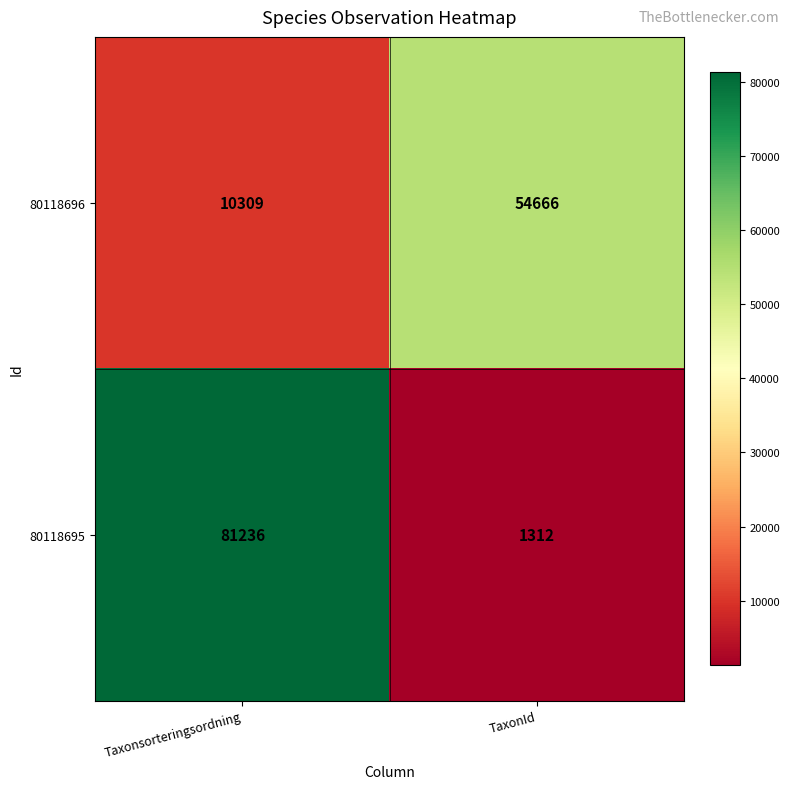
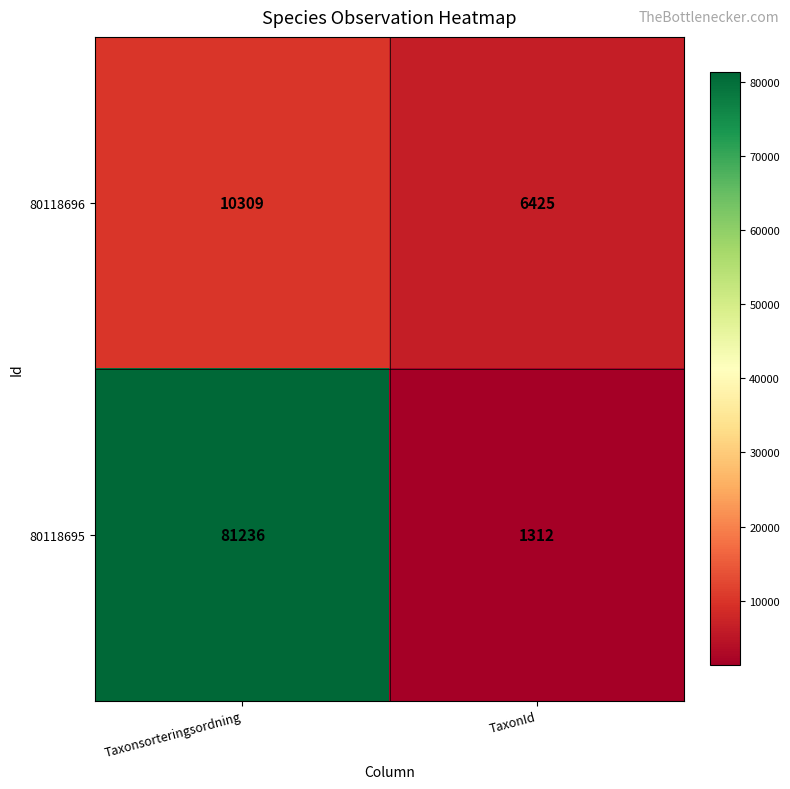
80118696, TaxonId: 54666 -> 6425
